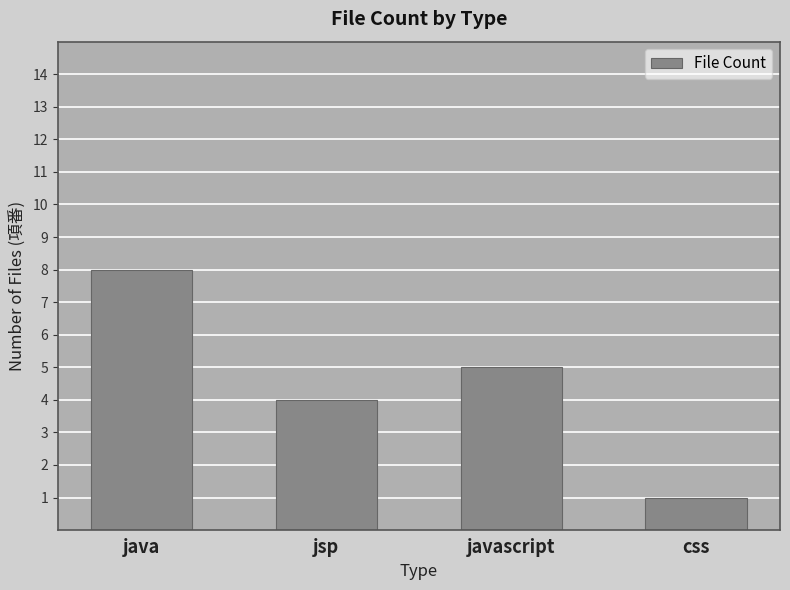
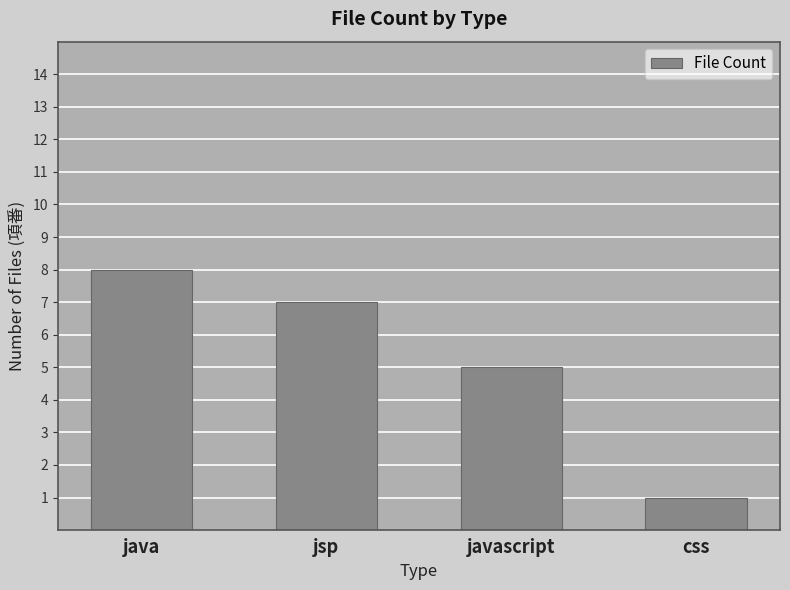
jsp: 4 -> 7
